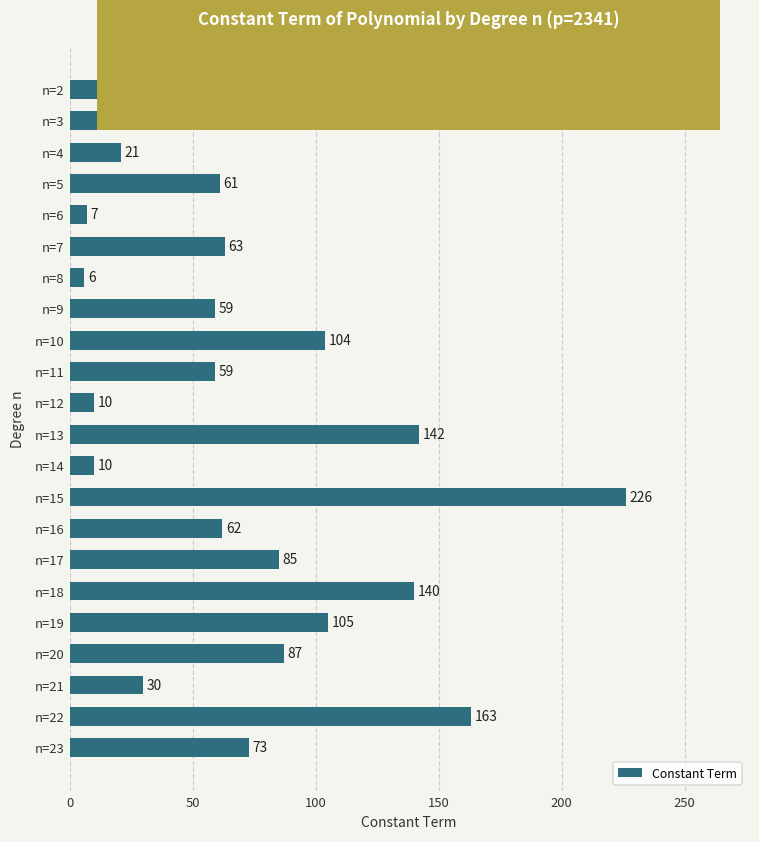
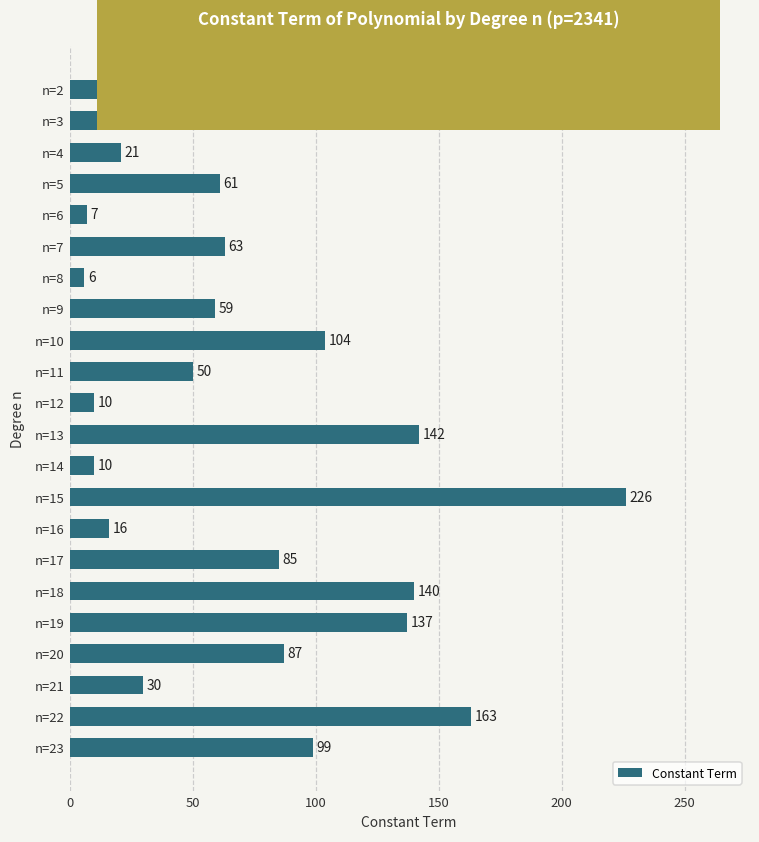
n=11: 59 -> 50
n=16: 62 -> 16
n=19: 105 -> 137
n=23: 73 -> 99
